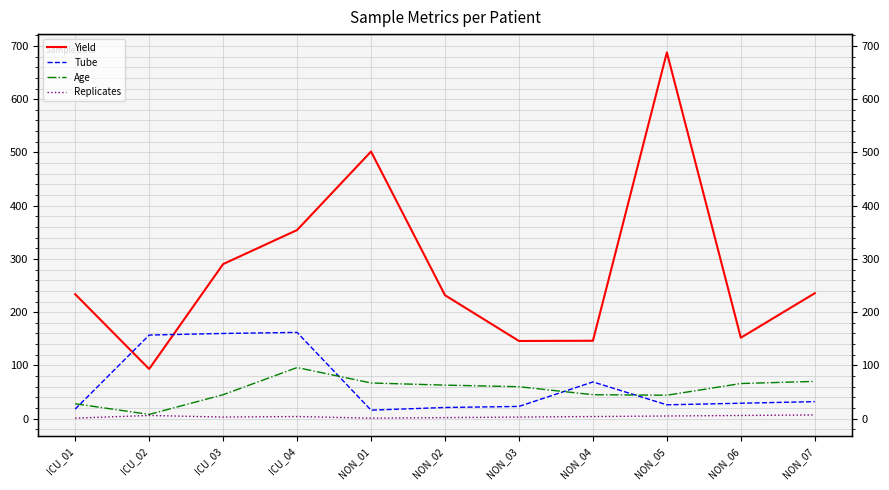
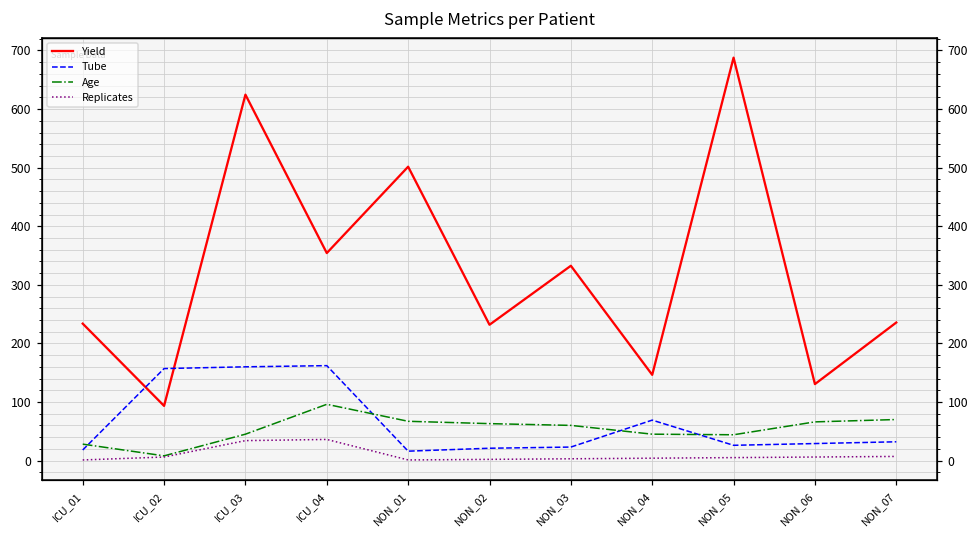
Yield, ICU_03: 290 -> 620
Replicates, ICU_03: 0 -> 30
Replicates, ICU_04: 0 -> 40
Yield, NON_03: 150 -> 330
Yield, NON_06: 150 -> 130
